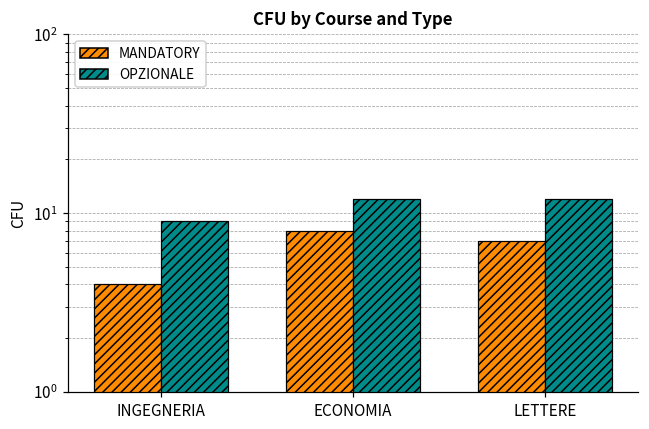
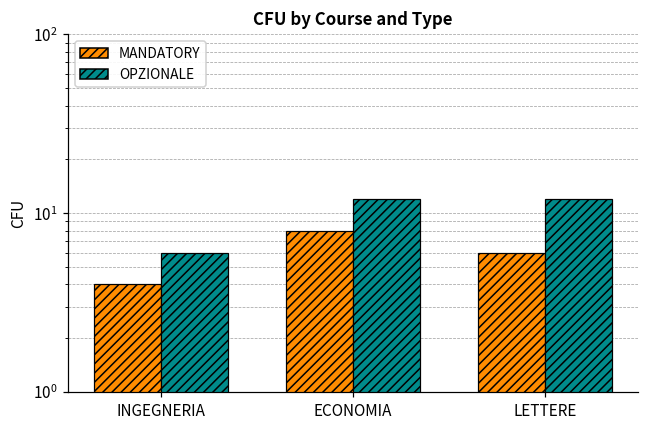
OPZIONALE, INGEGNERIA: 9 -> 6
MANDATORY, LETTERE: 7 -> 6
